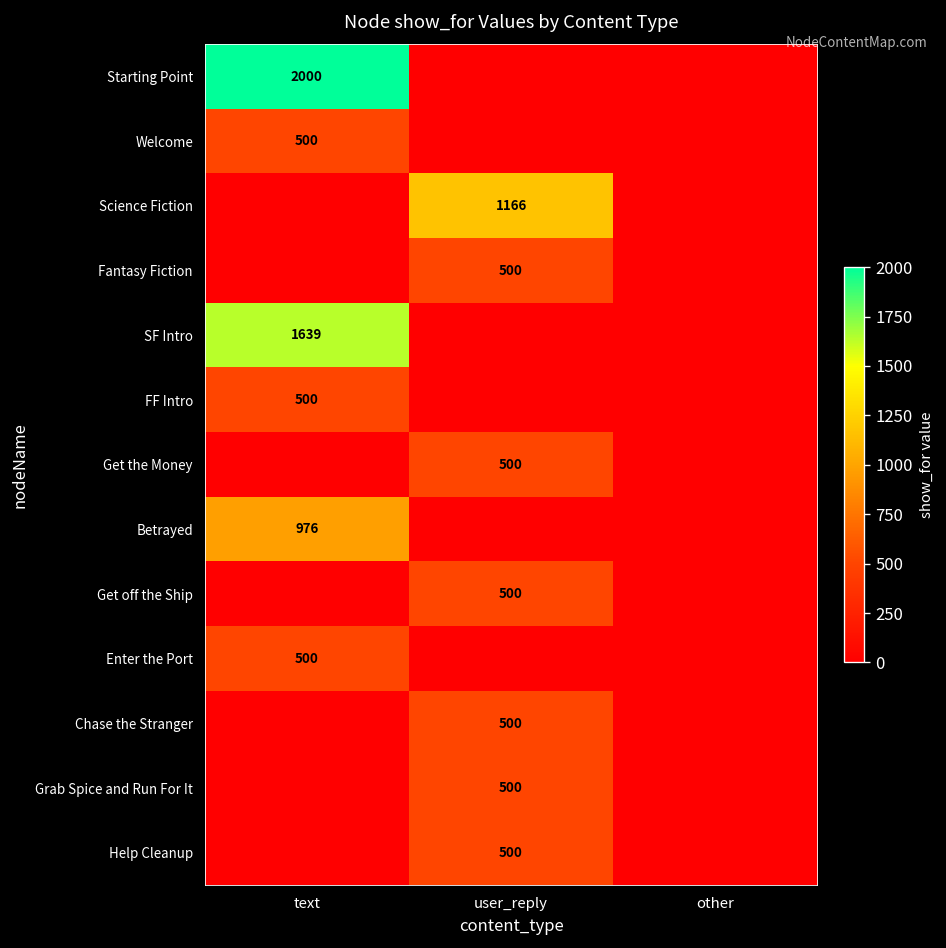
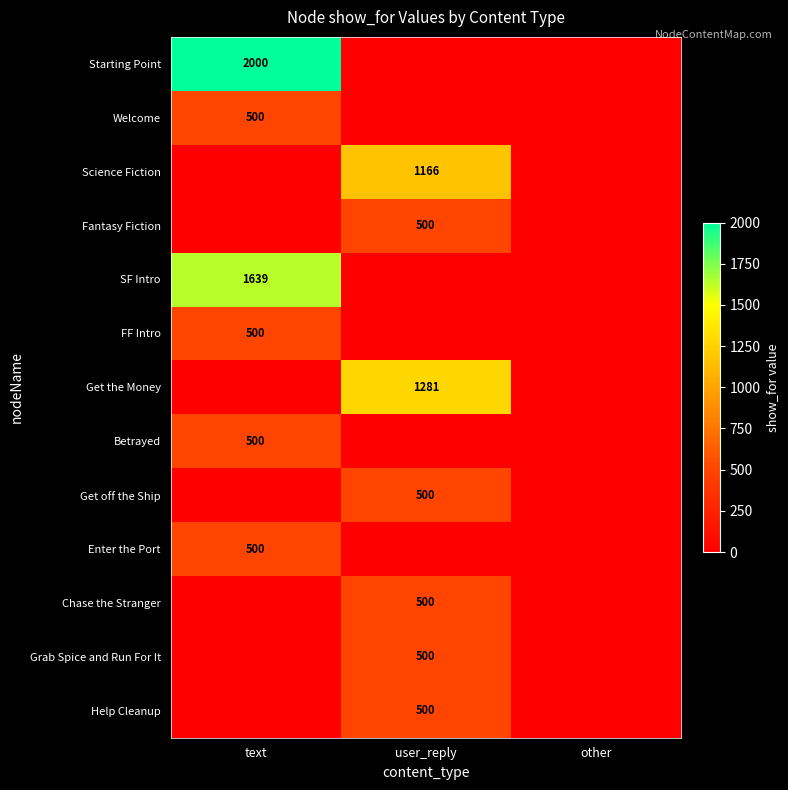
Get the Money, user_reply: 500 -> 1281
Betrayed, text: 976 -> 500
